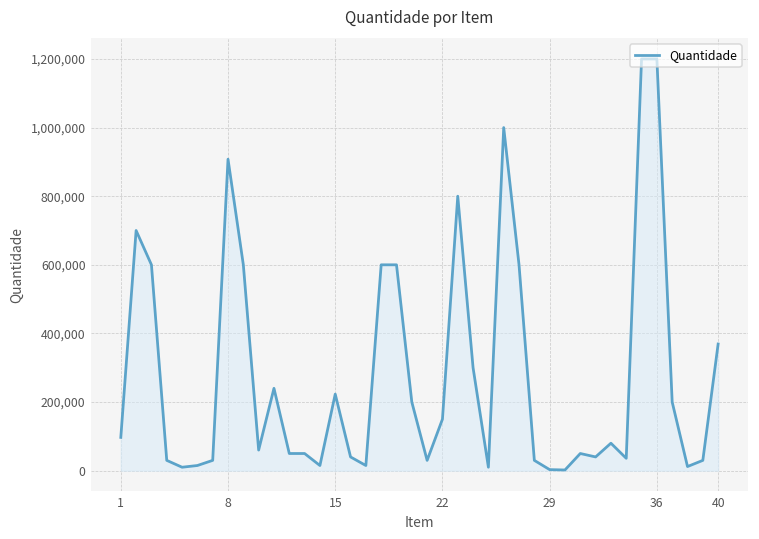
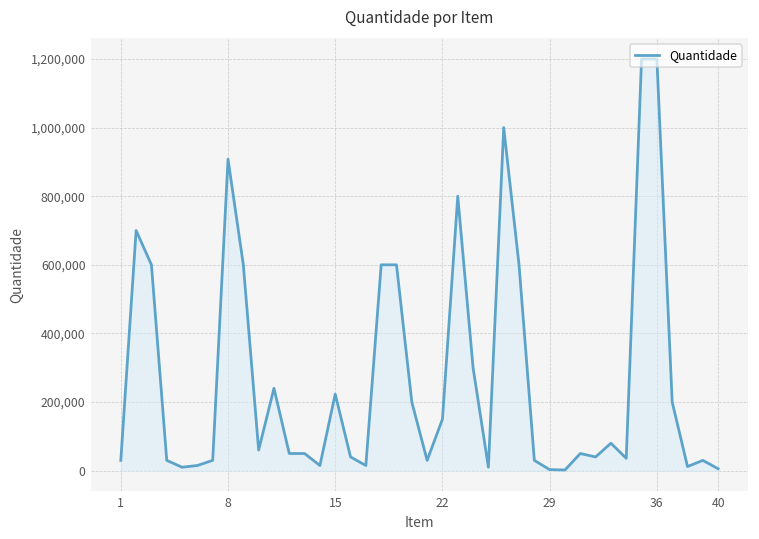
1: 100,000 -> 30,000
40: 370,000 -> 10,000
